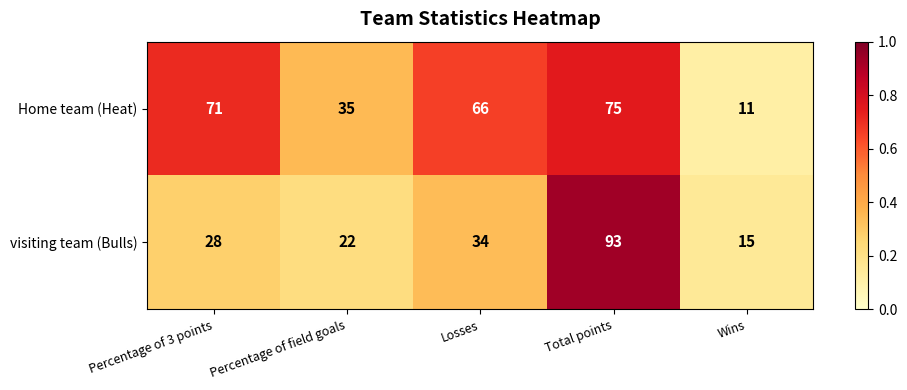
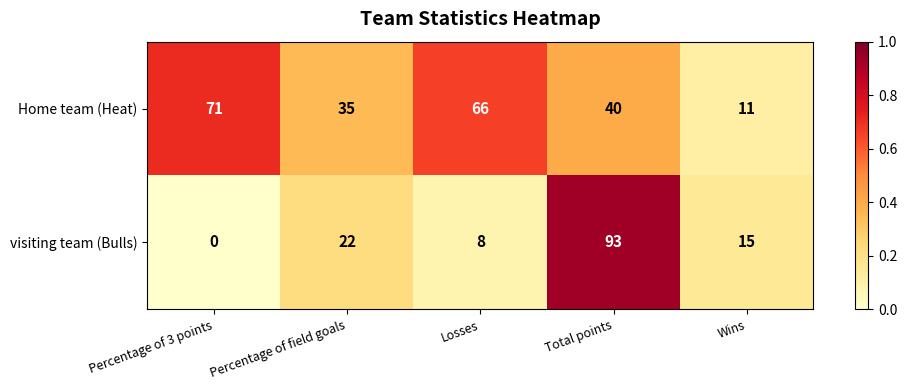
Home team (Heat), Total points: 75 -> 40
visiting team (Bulls), Percentage of 3 points: 28 -> 0
visiting team (Bulls), Losses: 34 -> 8
